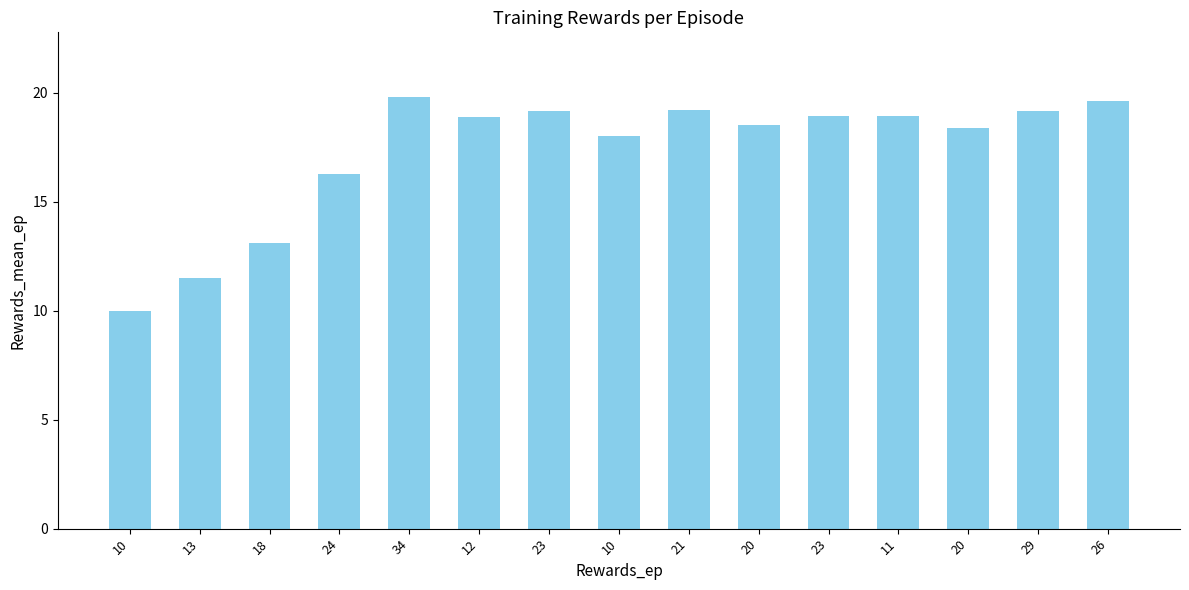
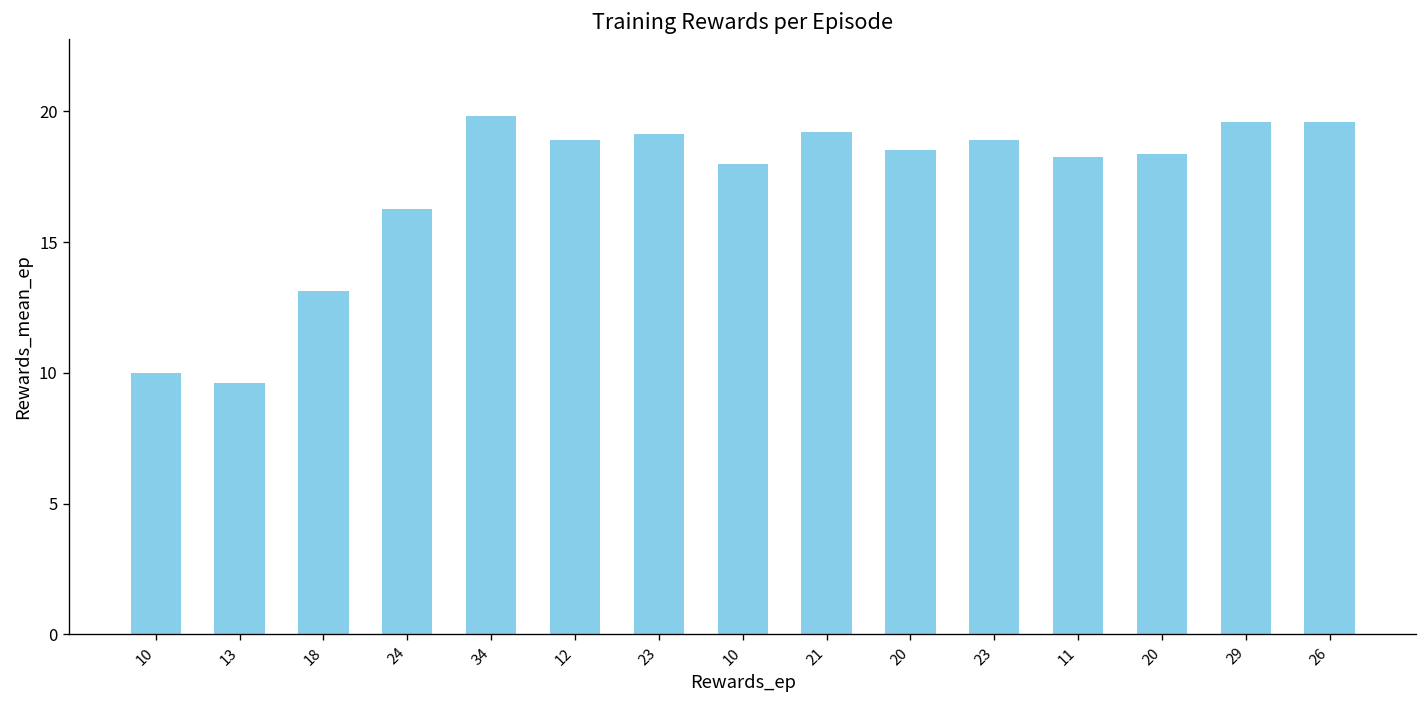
13: 11.5 -> 9.6
11: 18.9 -> 18.3
29: 19.1 -> 19.6
